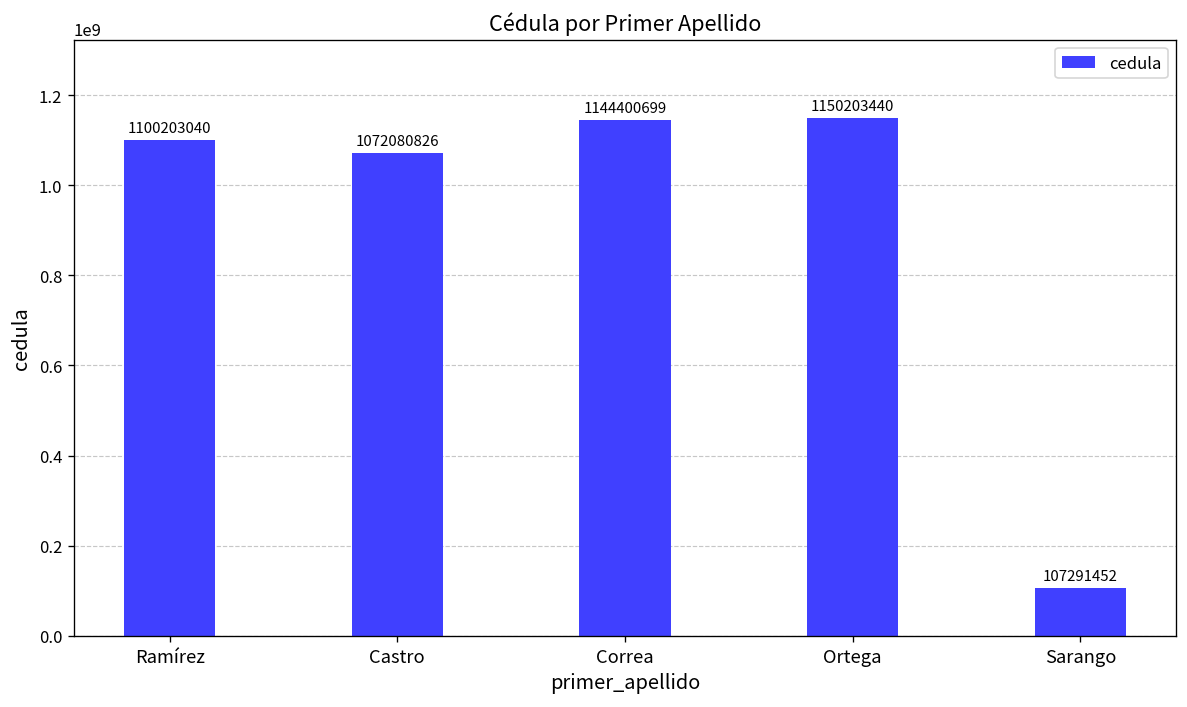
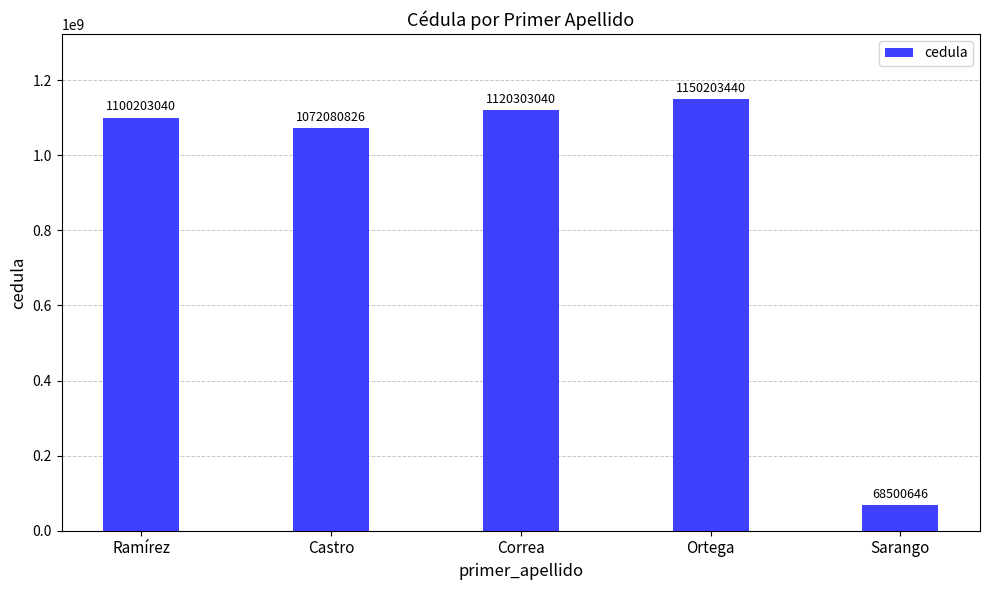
Correa: 1144400699 -> 1120303040
Sarango: 107291452 -> 68500646
